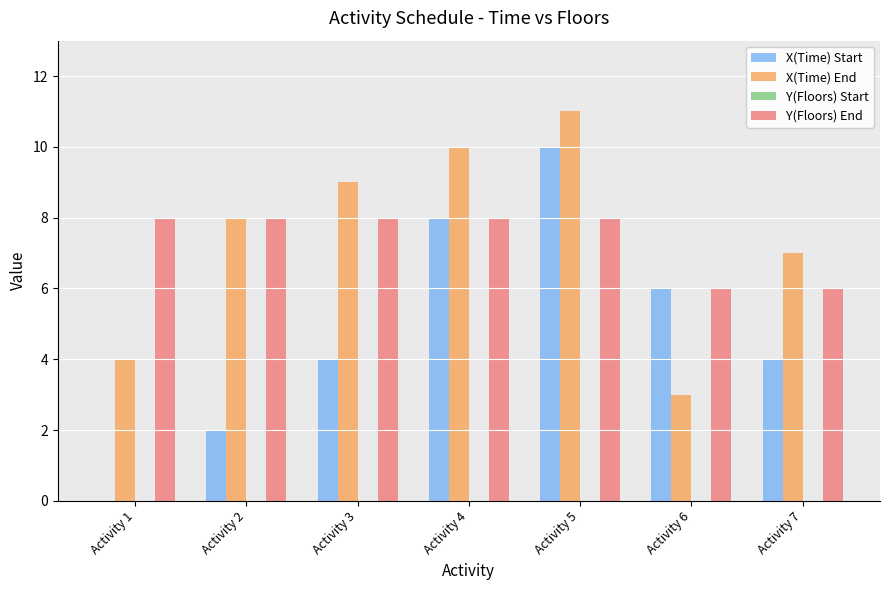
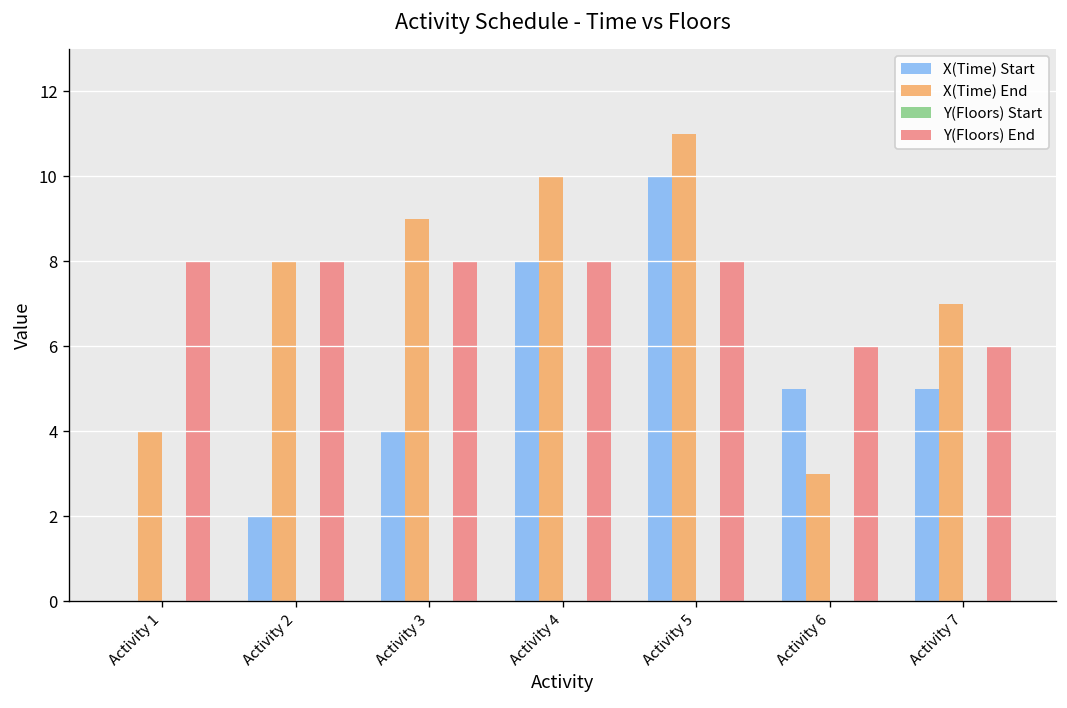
X(Time) Start, Activity 6: 6 -> 5
X(Time) Start, Activity 7: 4 -> 5
